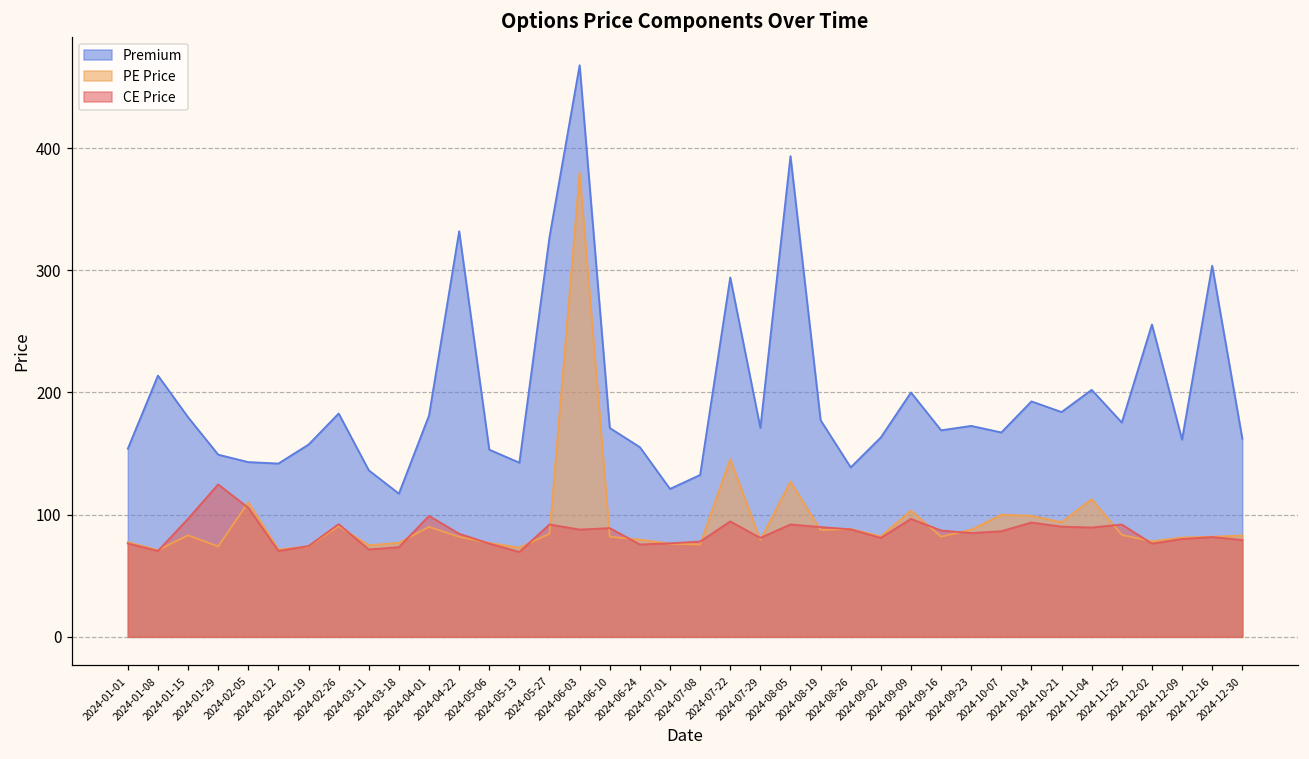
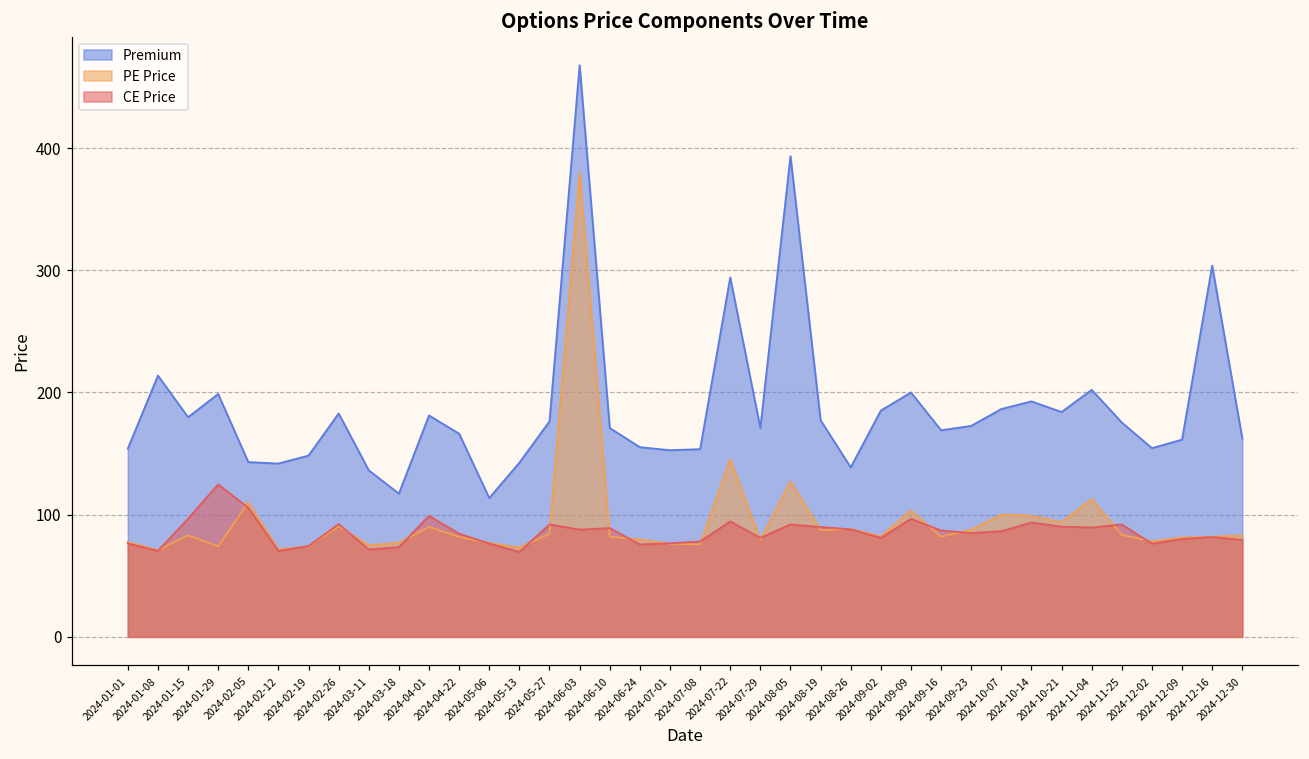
Premium, 2024-01-29: 149 -> 199
Premium, 2024-02-19: 157 -> 148
Premium, 2024-04-22: 332 -> 166
Premium, 2024-05-06: 153 -> 114
Premium, 2024-05-27: 327 -> 176
Premium, 2024-07-01: 121 -> 153
Premium, 2024-07-08: 133 -> 154
Premium, 2024-09-02: 163 -> 185
Premium, 2024-10-07: 167 -> 186
Premium, 2024-12-02: 256 -> 154
